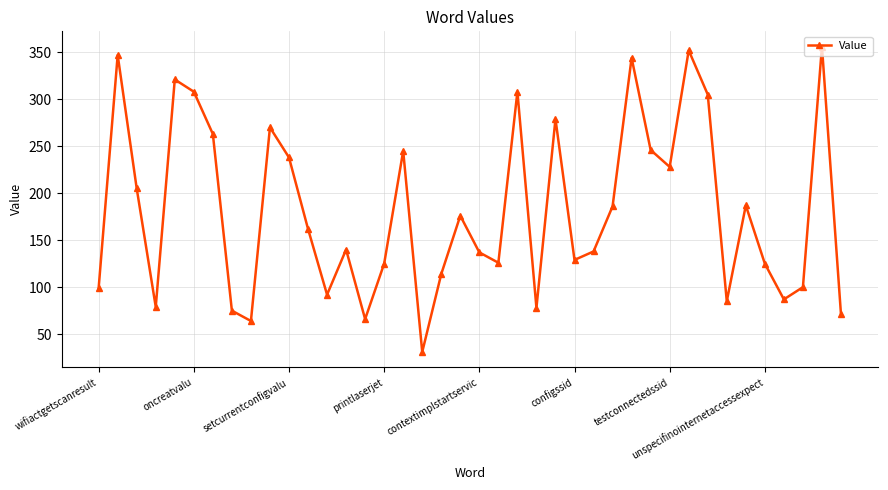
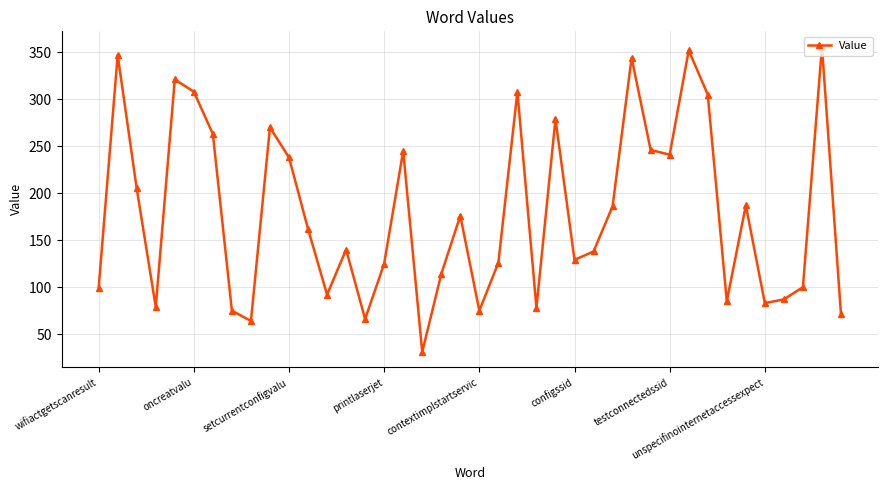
contextimplstartservic: 140 -> 80
testconnectedssid: 230 -> 240
unspecifinointernetaccessexpect: 130 -> 80
